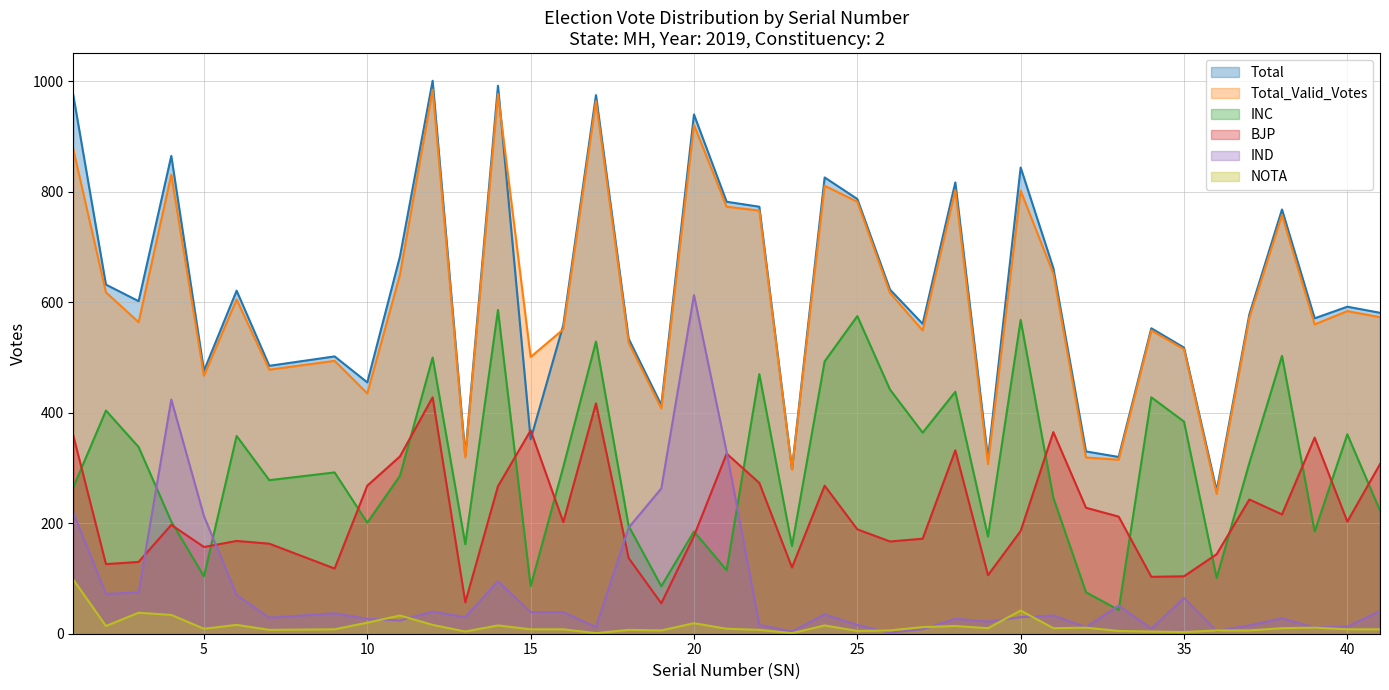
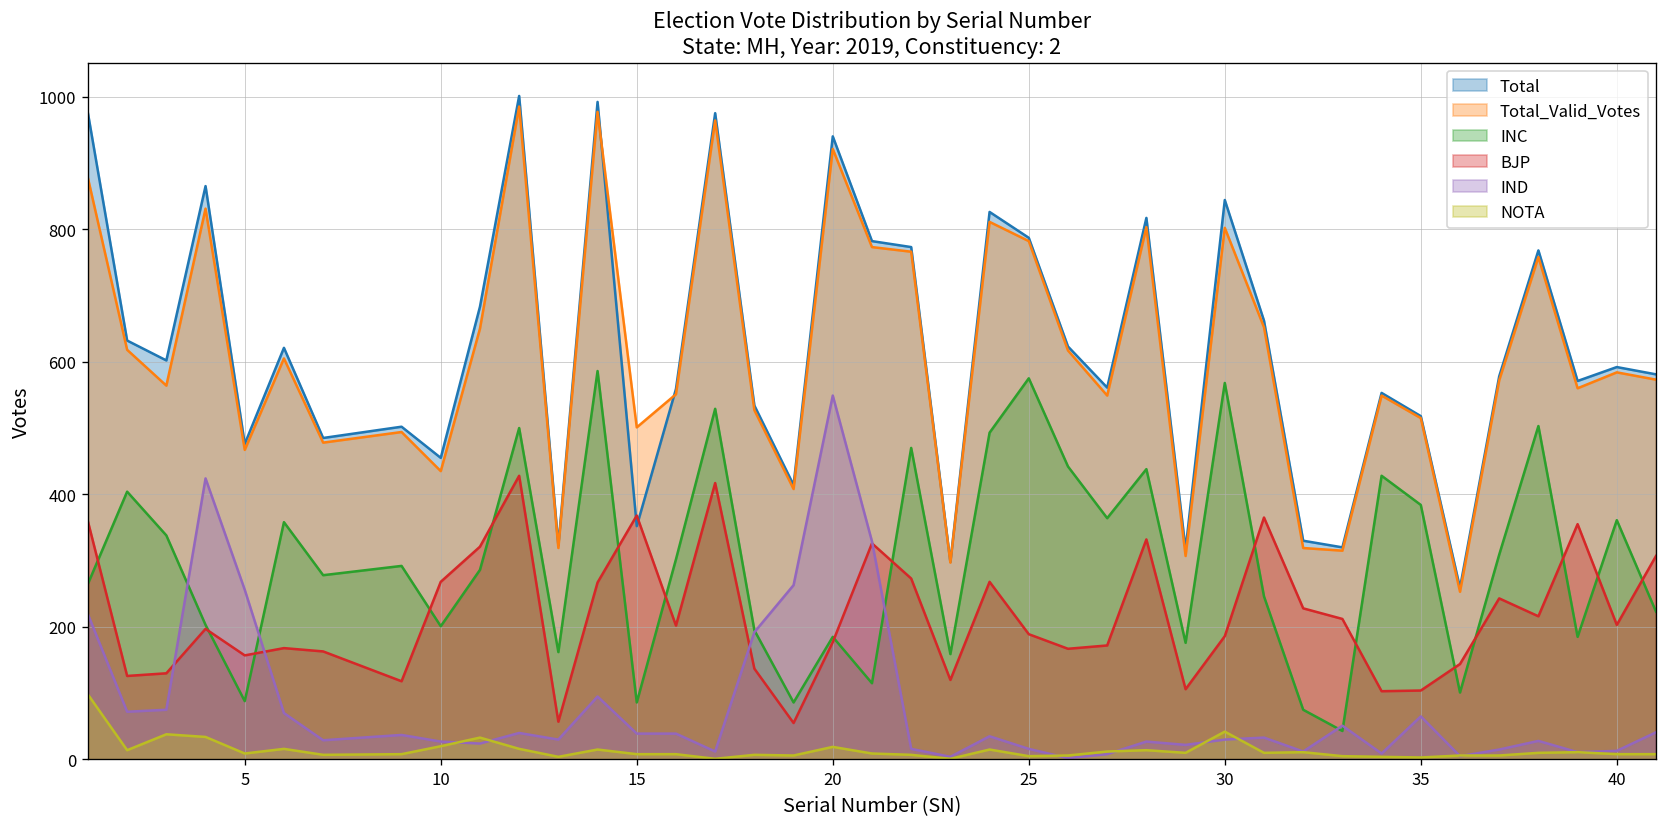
INC, 5: 100 -> 90
IND, 5: 210 -> 260
IND, 20: 610 -> 550
